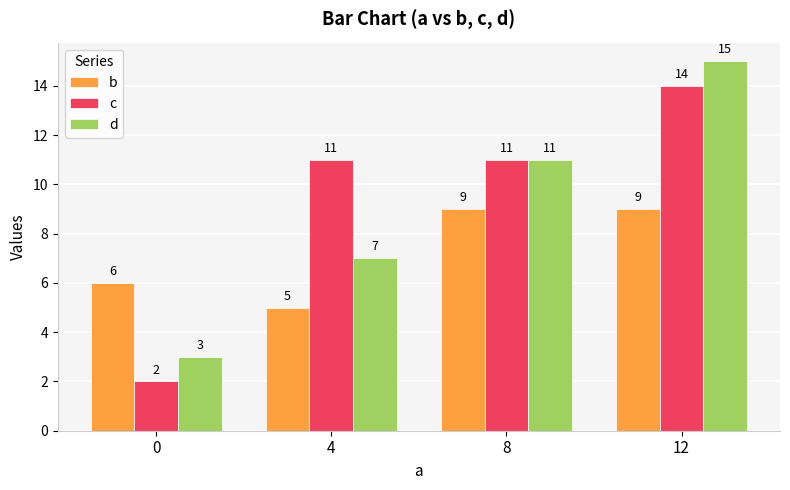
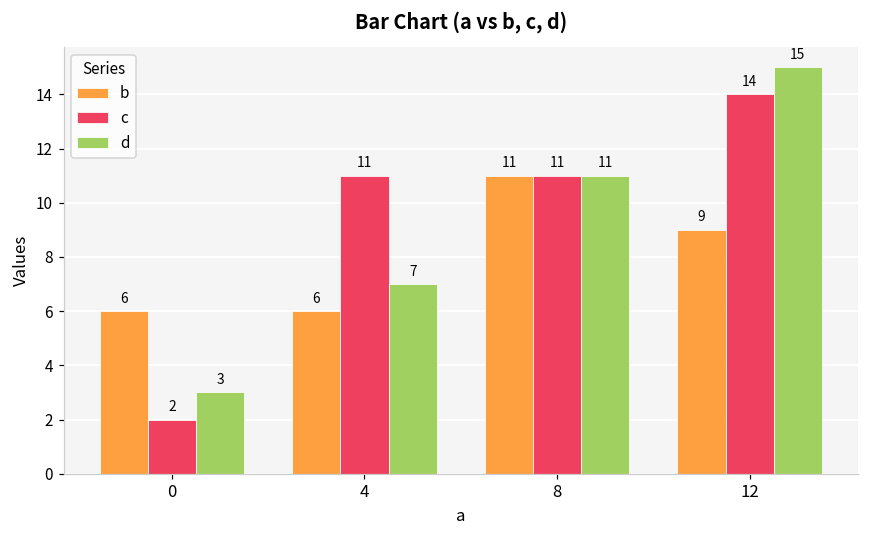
b, 4: 5 -> 6
b, 8: 9 -> 11
